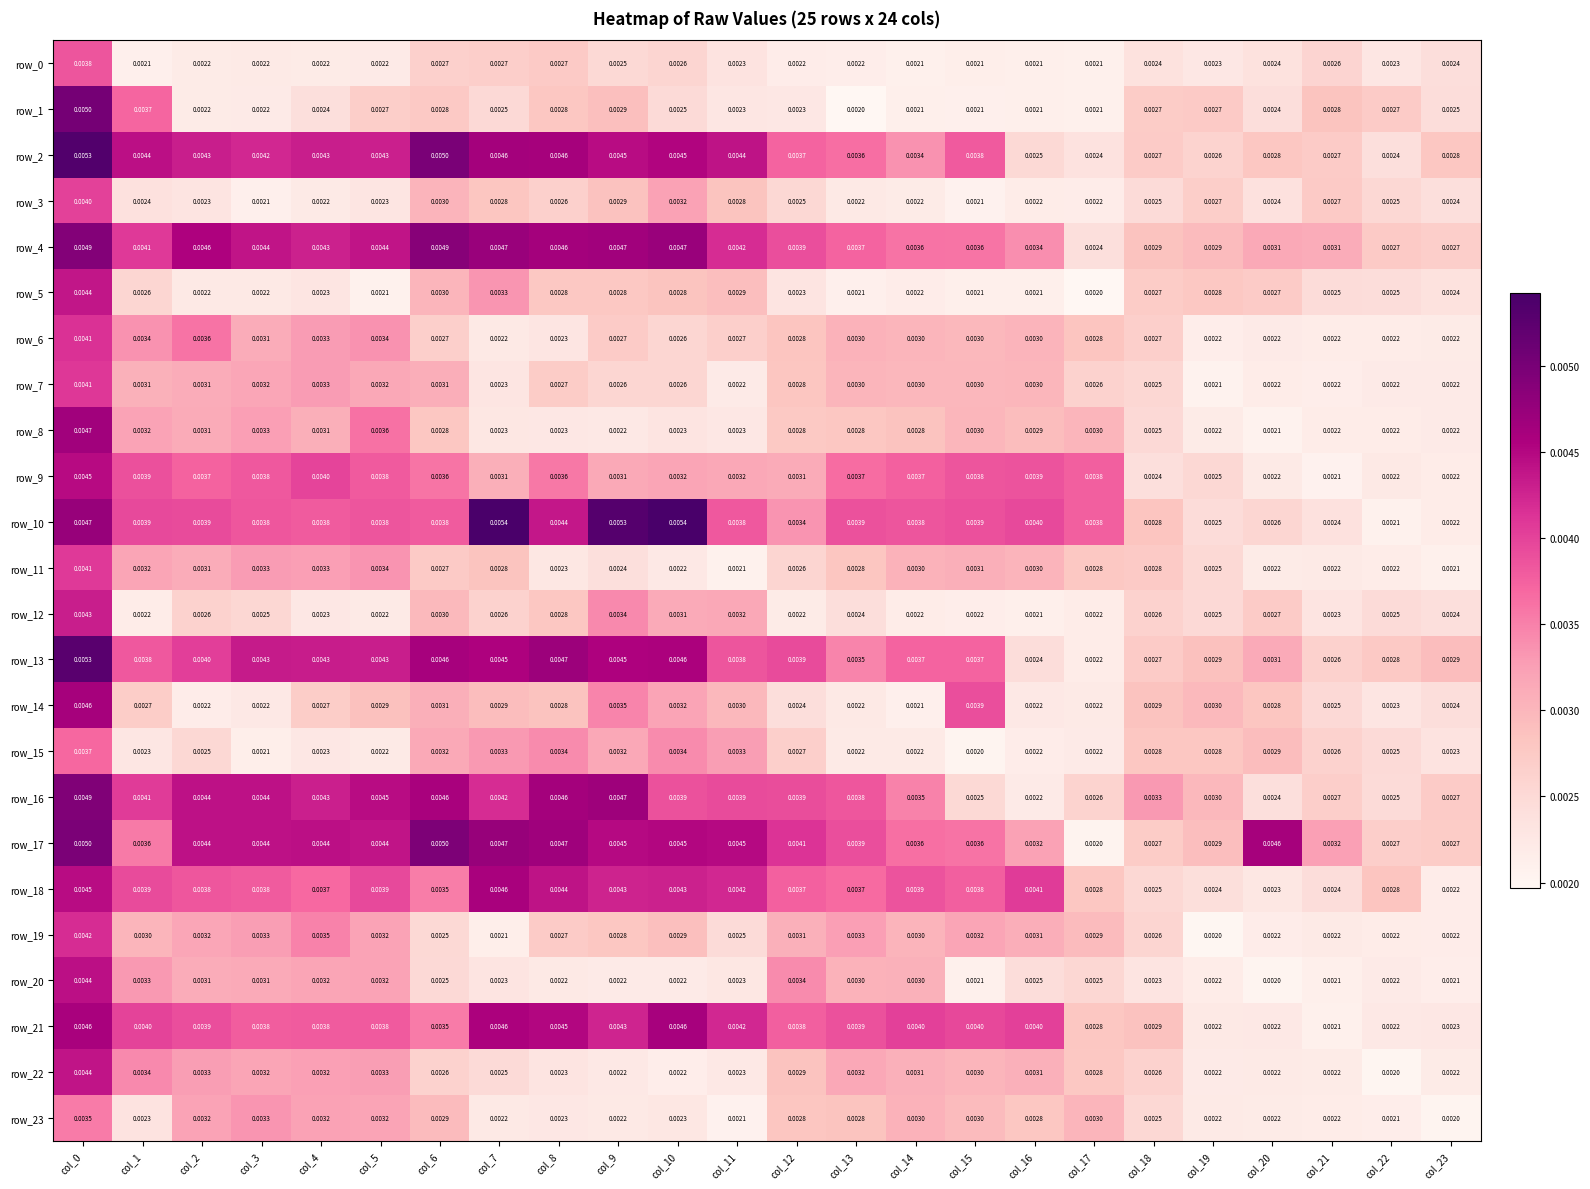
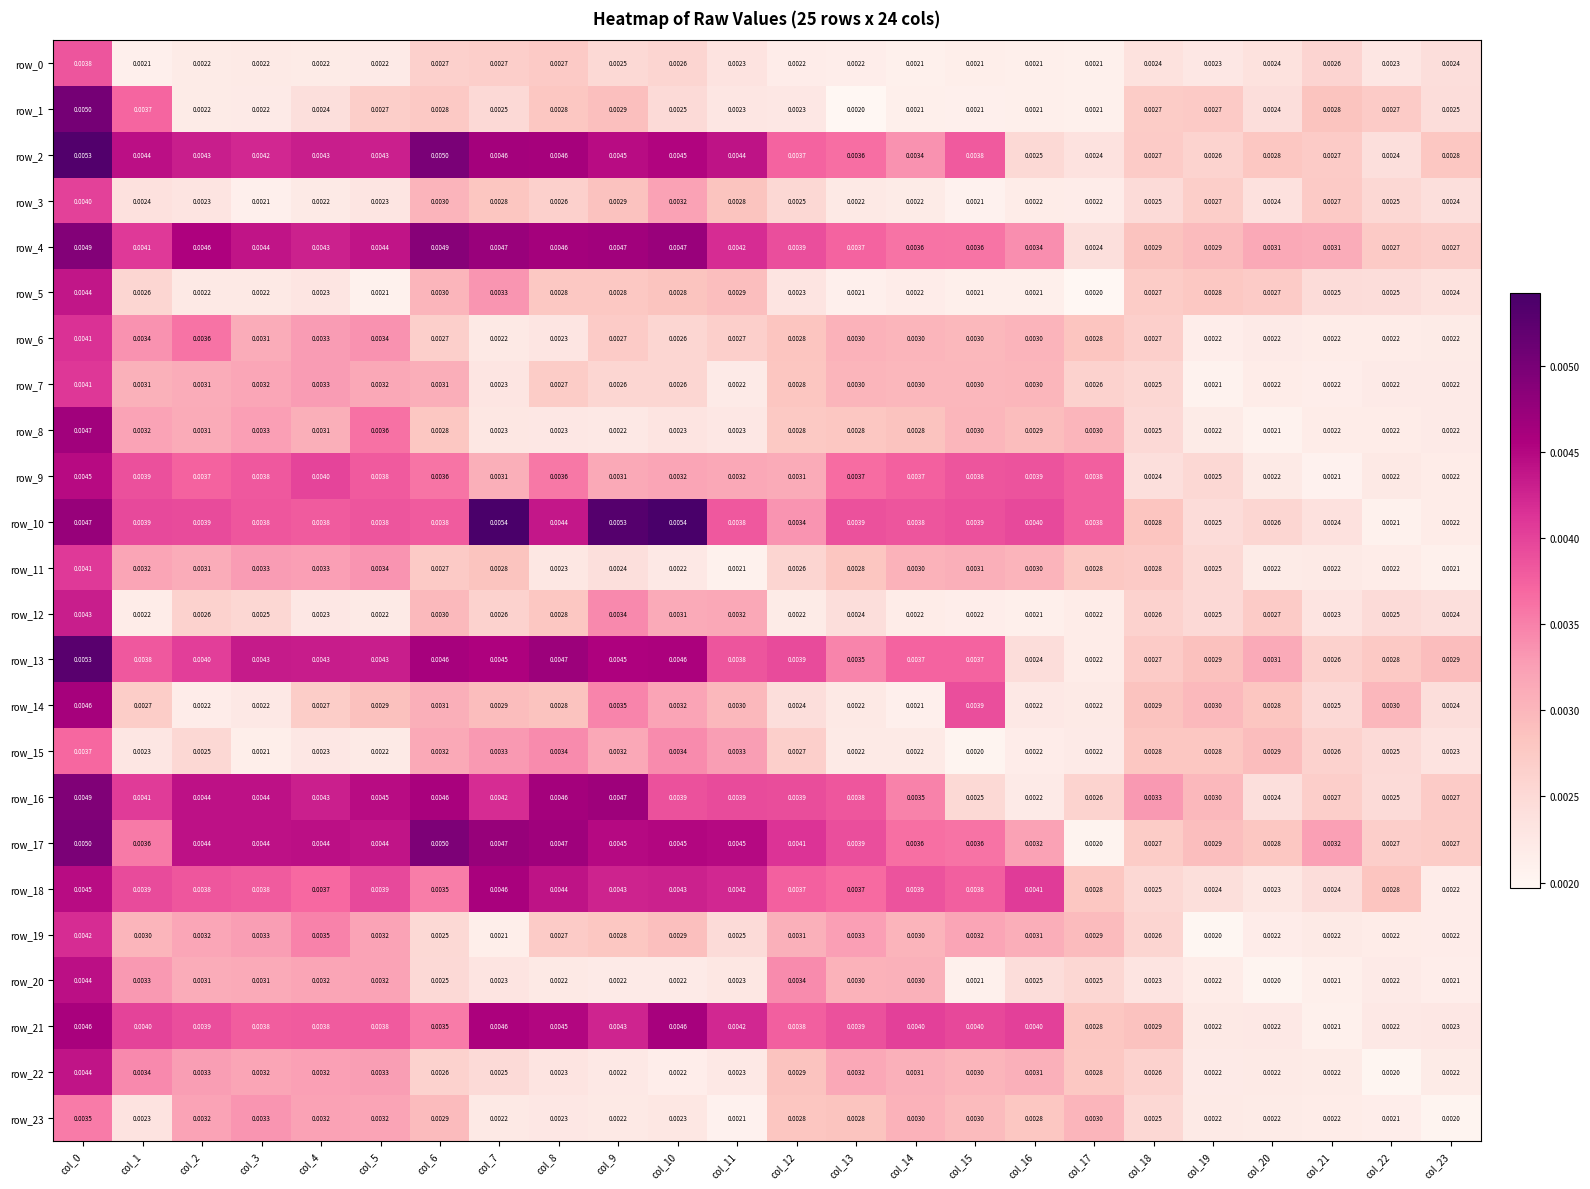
row_14, col_22: 0.0023 -> 0.0030
row_17, col_20: 0.0046 -> 0.0028
